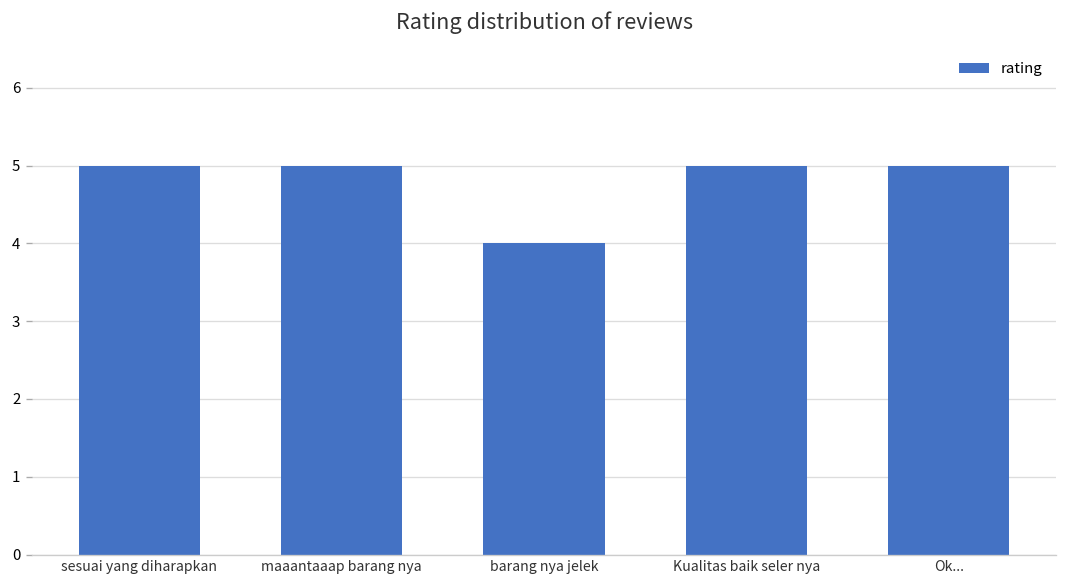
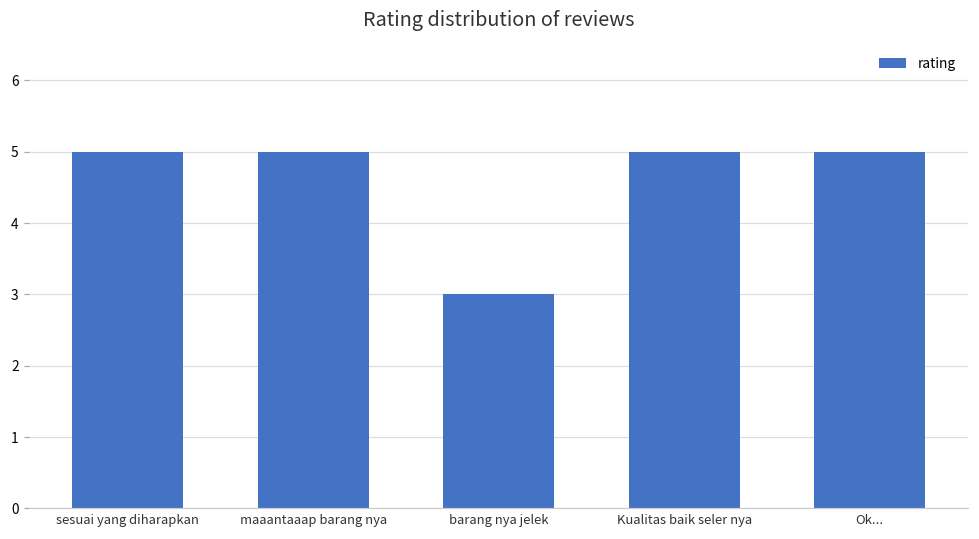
barang nya jelek: 4 -> 3
